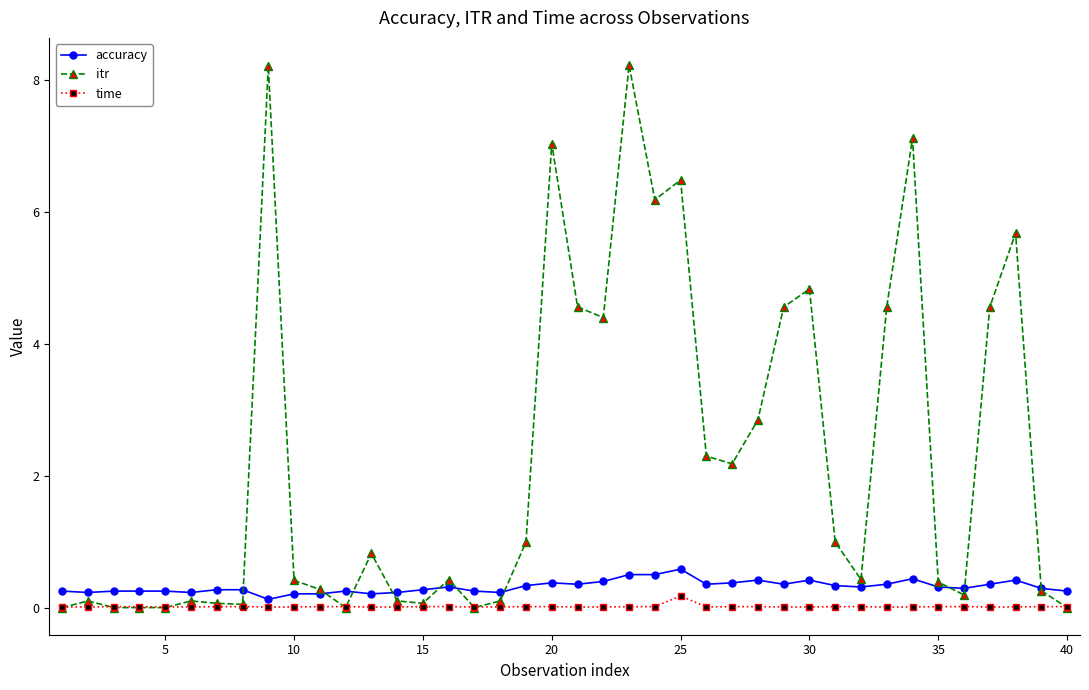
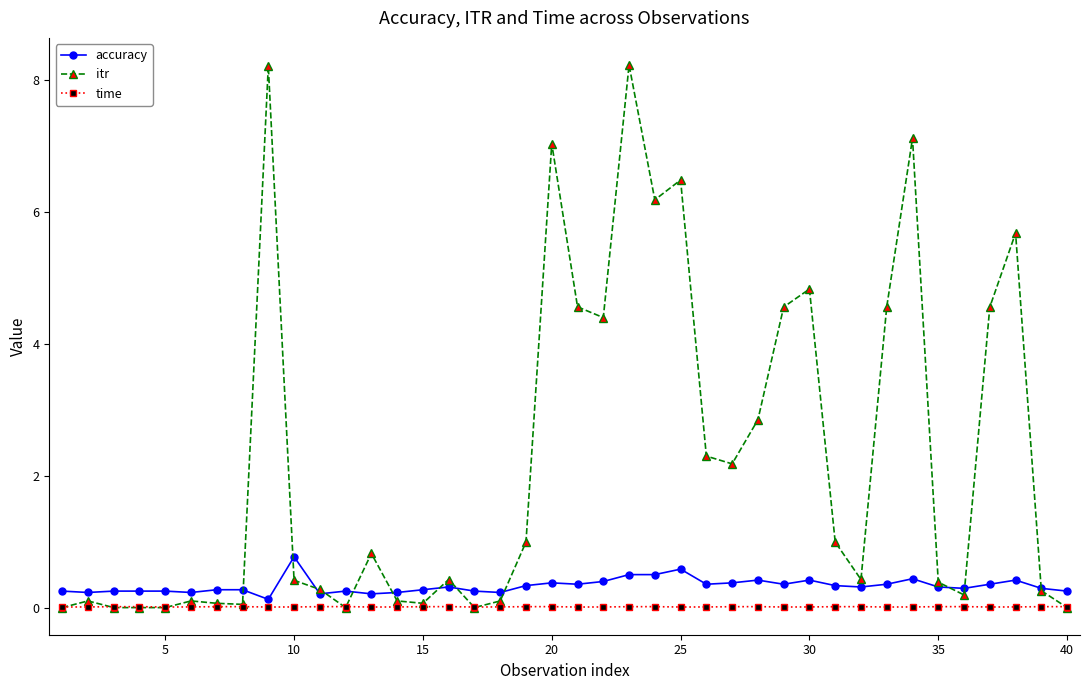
accuracy, 10: 0.2 -> 0.8
time, 25: 0.2 -> 0.0
